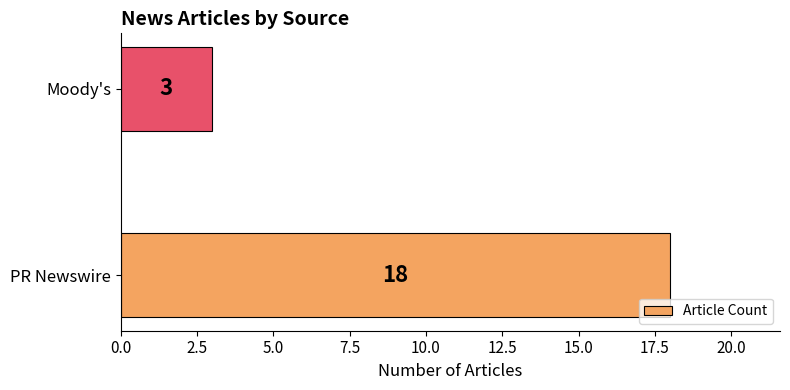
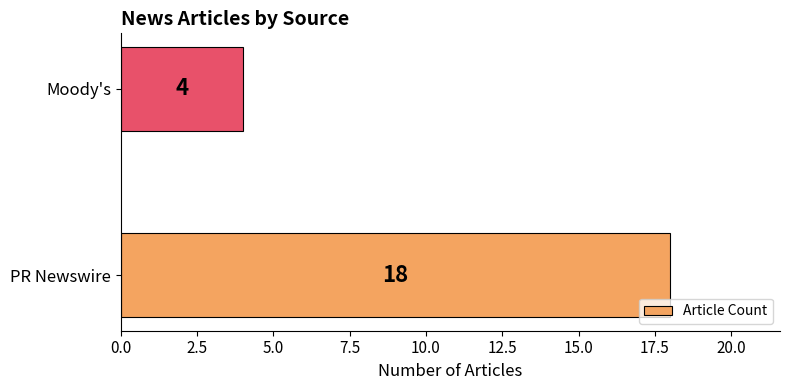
Moody's: 3 -> 4
